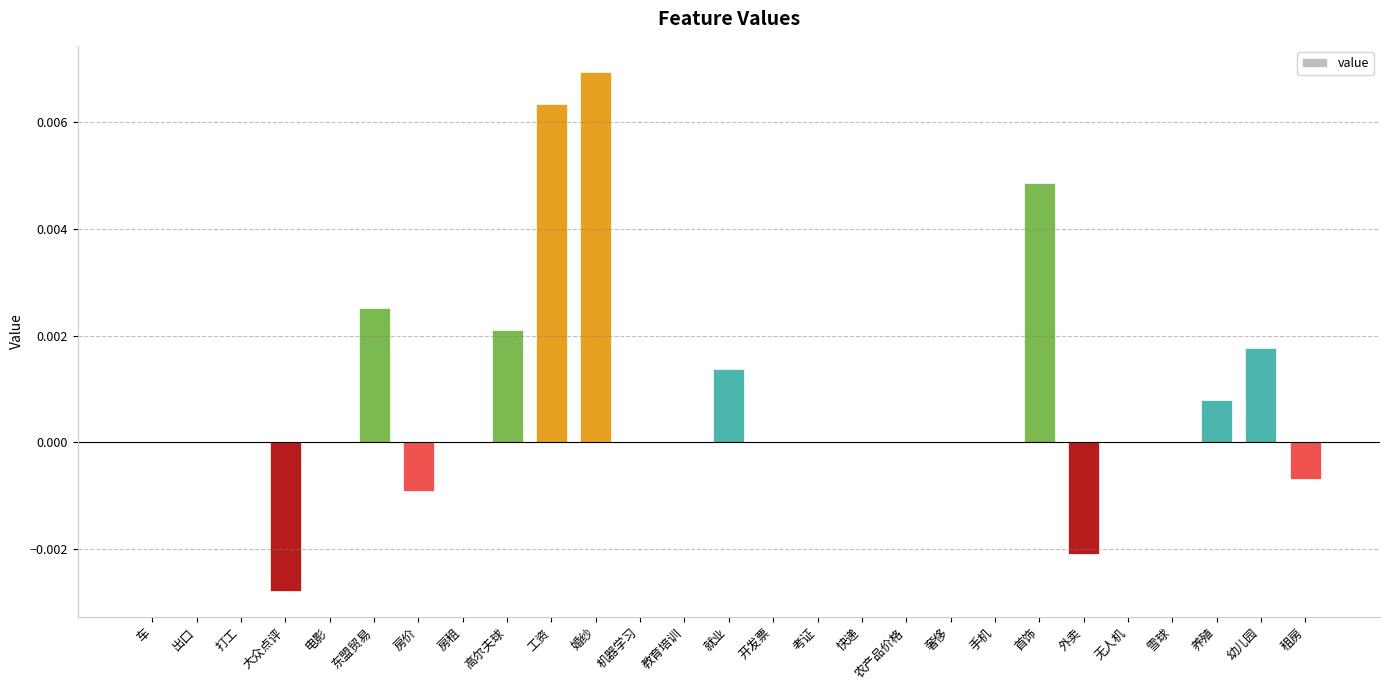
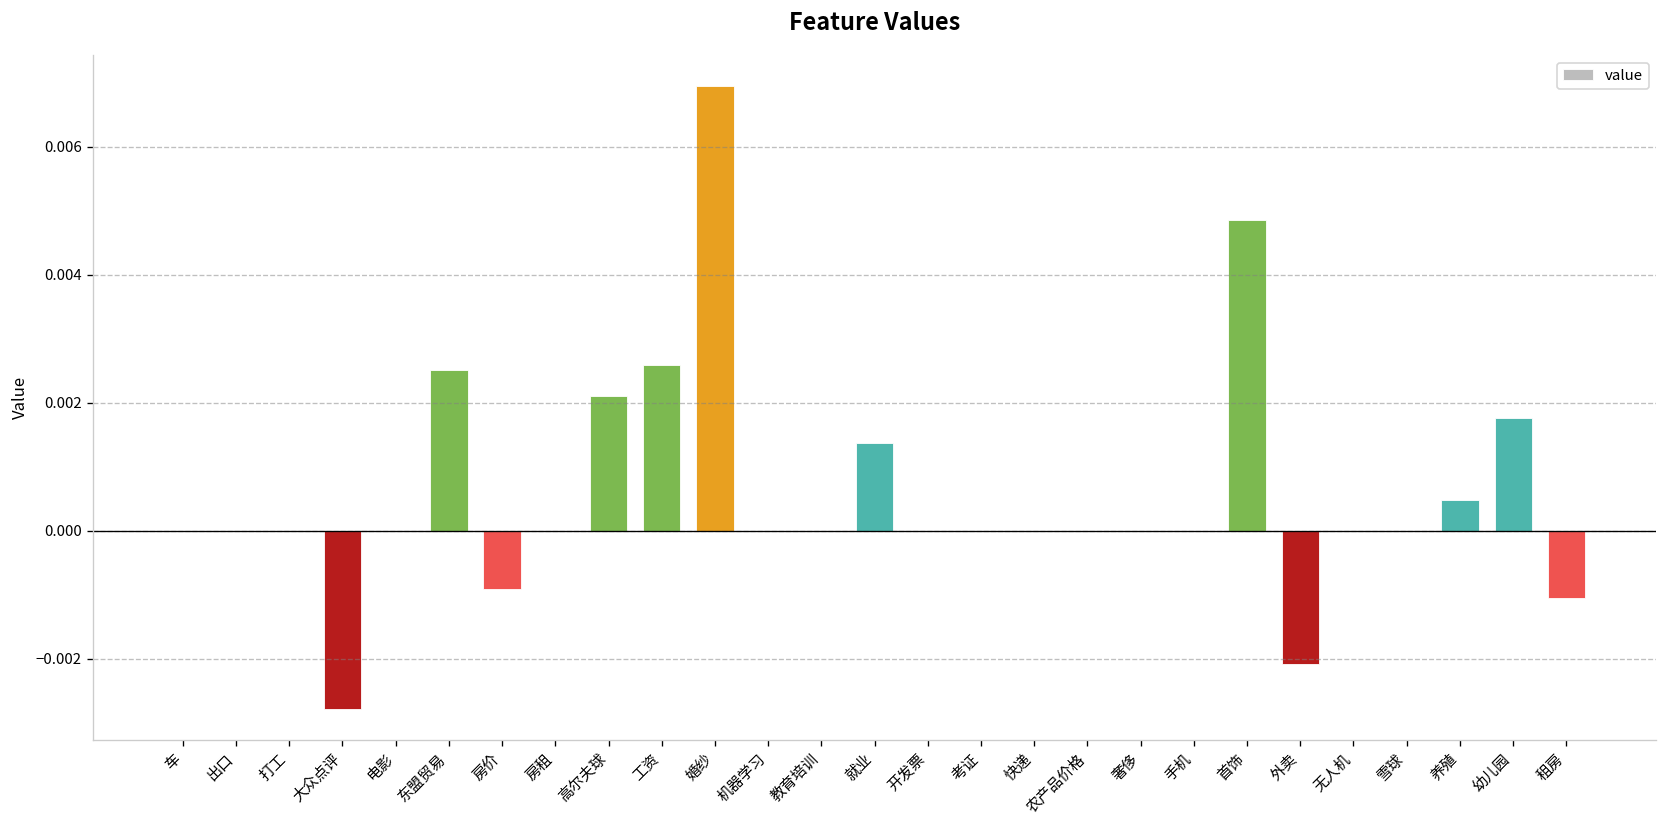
工资: 0.0063 -> 0.0026
养殖: 0.0008 -> 0.0005
租房: -0.0007 -> -0.0010
